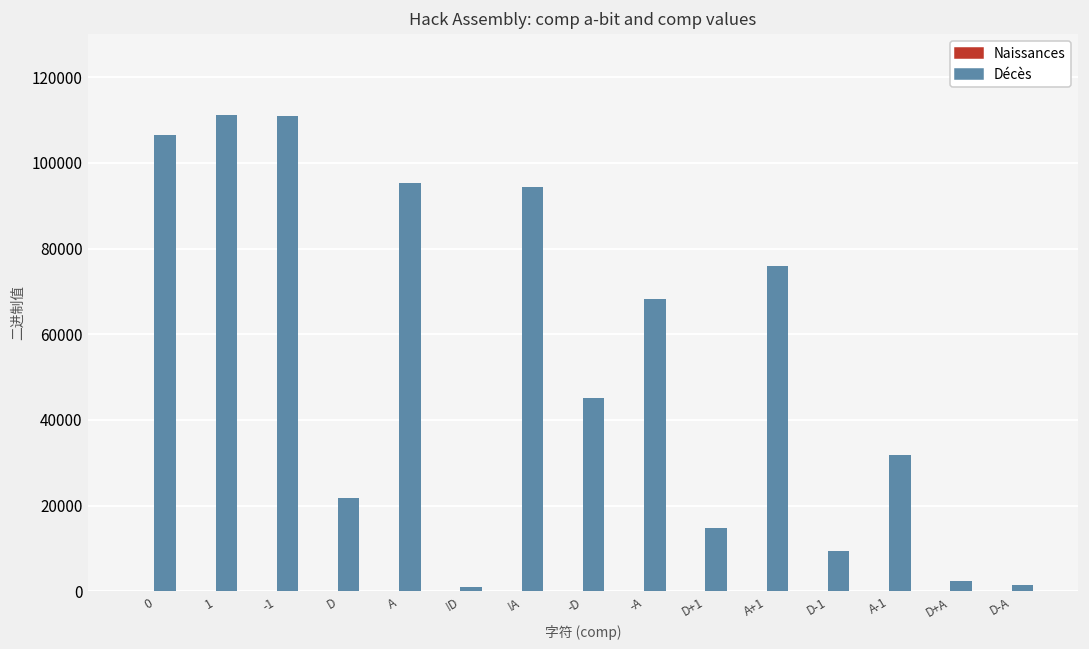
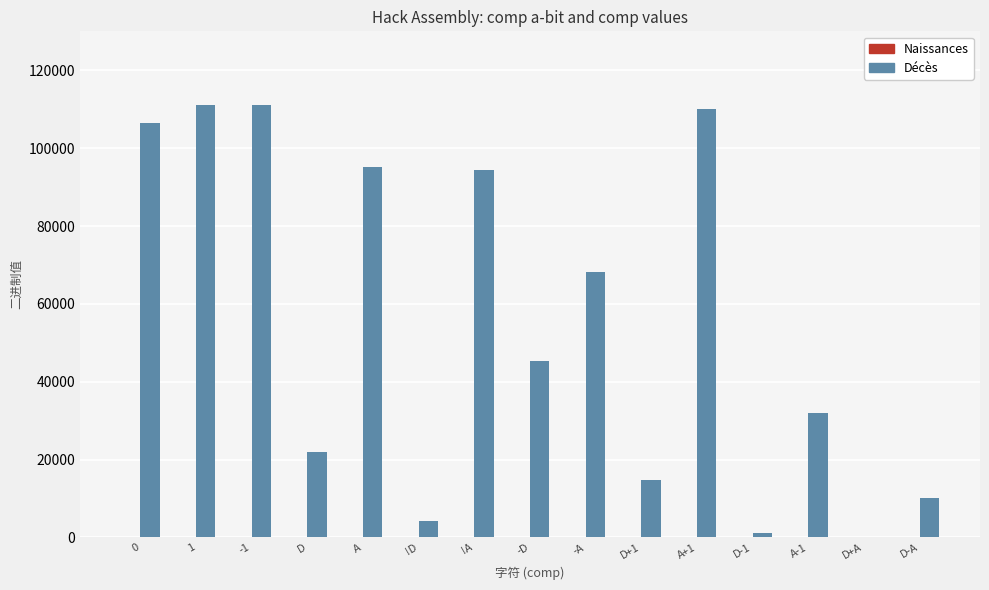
Décès, !D: 1000 -> 4000
Décès, A+1: 76000 -> 110000
Décès, D-1: 9000 -> 1000
Décès, D+A: 2000 -> 0
Décès, D-A: 2000 -> 10000
